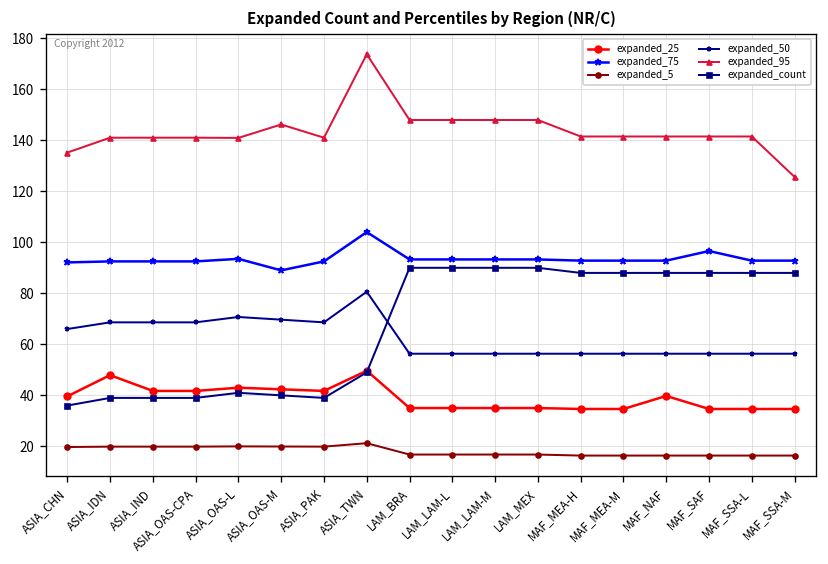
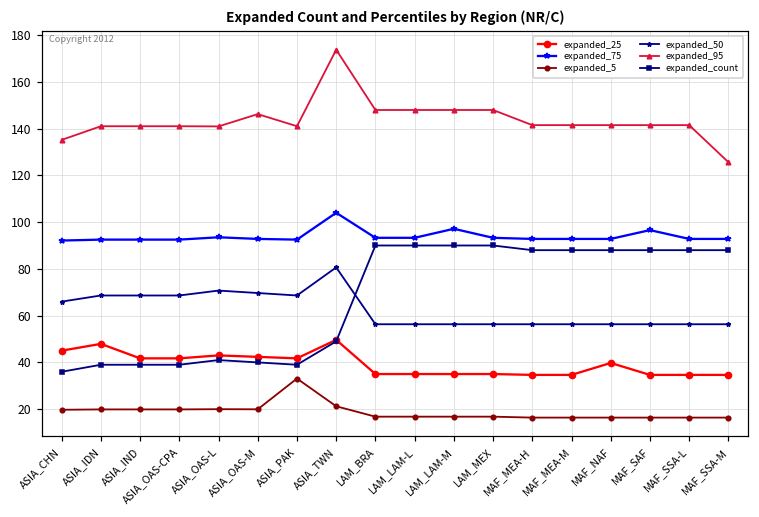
expanded_25, ASIA_CHN: 40 -> 45
expanded_75, ASIA_OAS-M: 89 -> 93
expanded_5, ASIA_PAK: 20 -> 33
expanded_75, LAM_LAM-M: 93 -> 97
